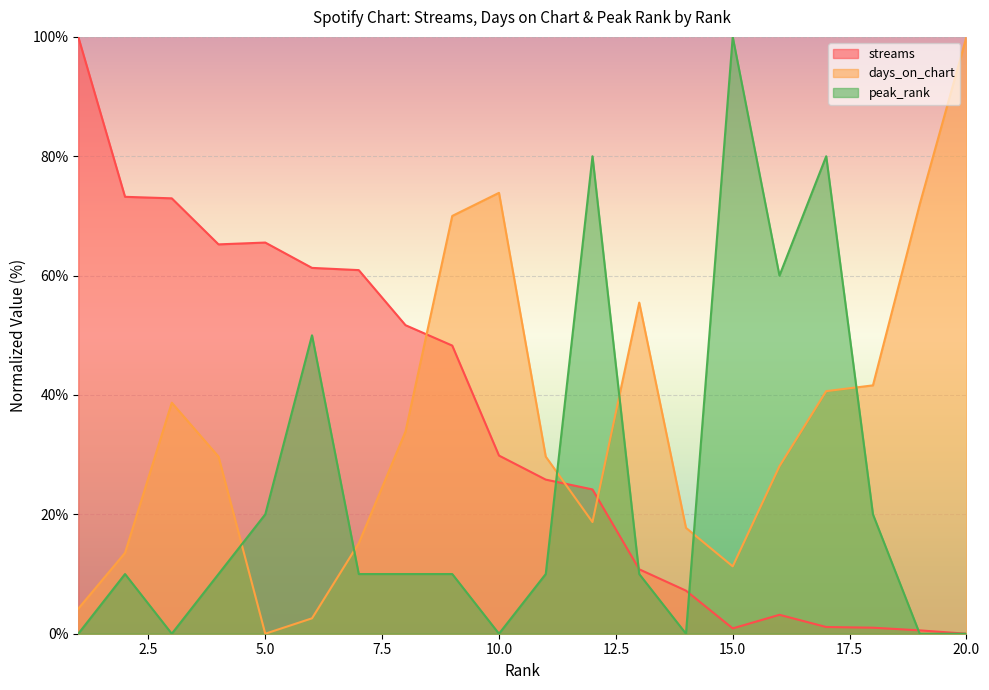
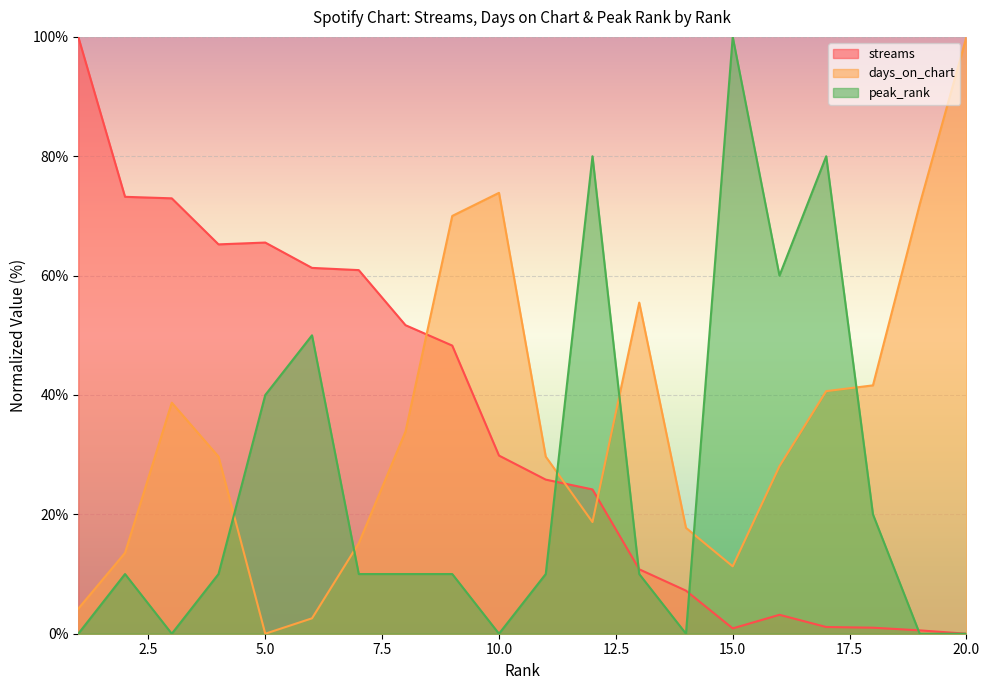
peak_rank, 5.0: 20% -> 40%
